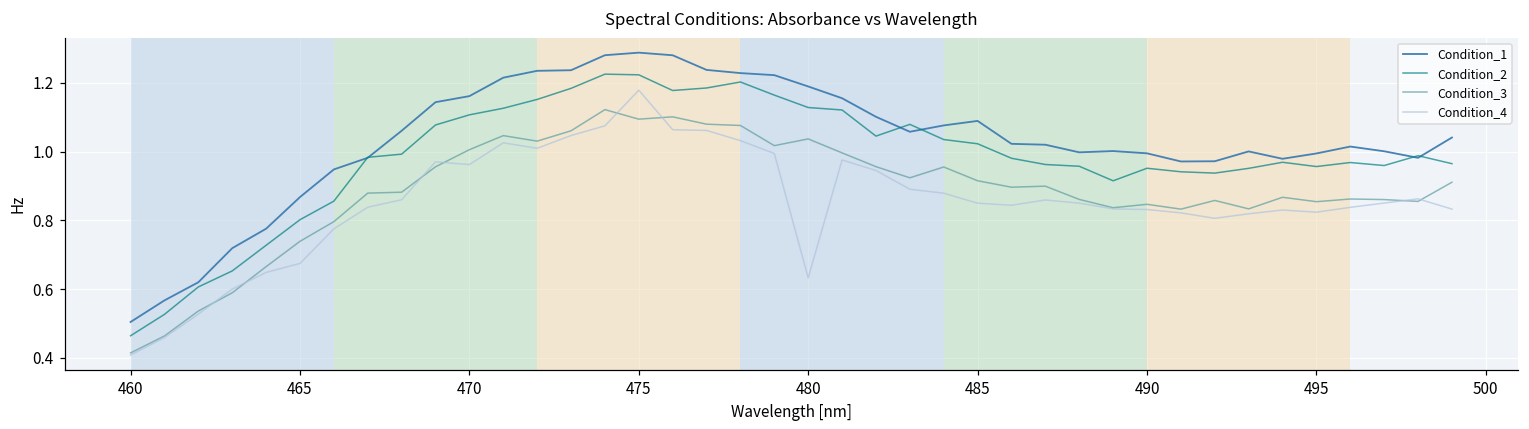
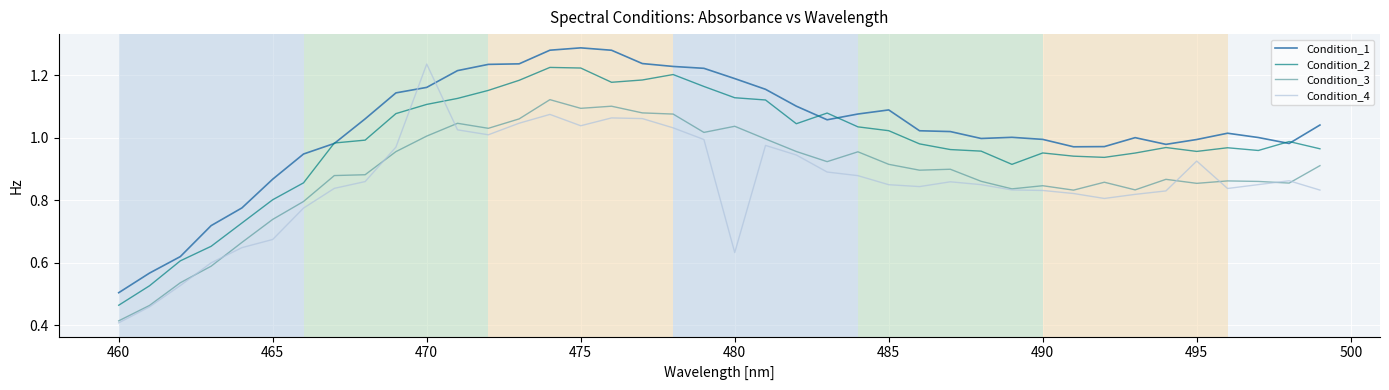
Condition_4, 470: 0.96 -> 1.24
Condition_4, 475: 1.18 -> 1.04
Condition_4, 495: 0.82 -> 0.93
